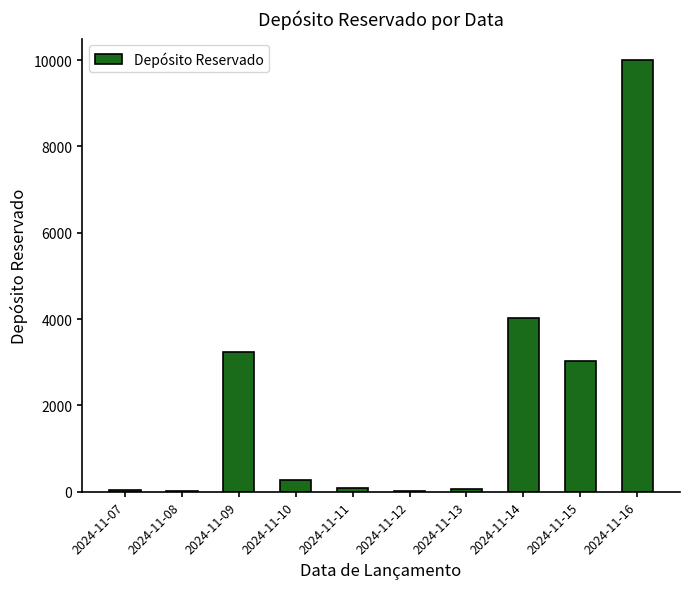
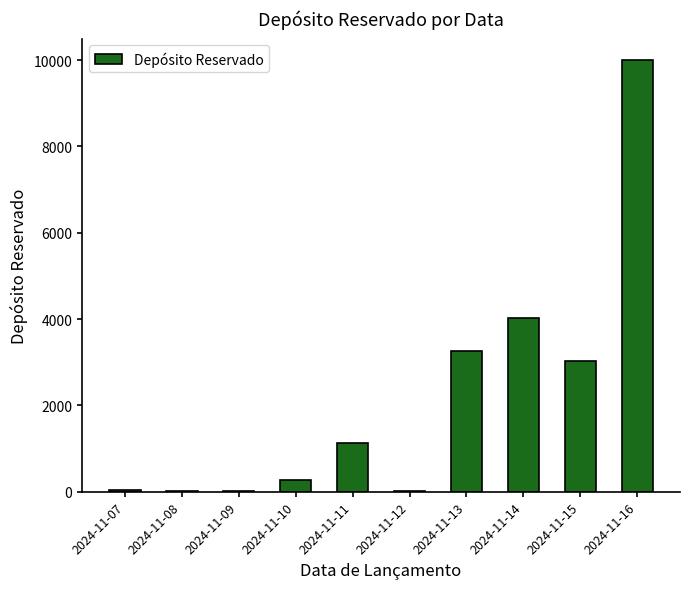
2024-11-09: 3200 -> 0
2024-11-11: 100 -> 1100
2024-11-13: 100 -> 3300
